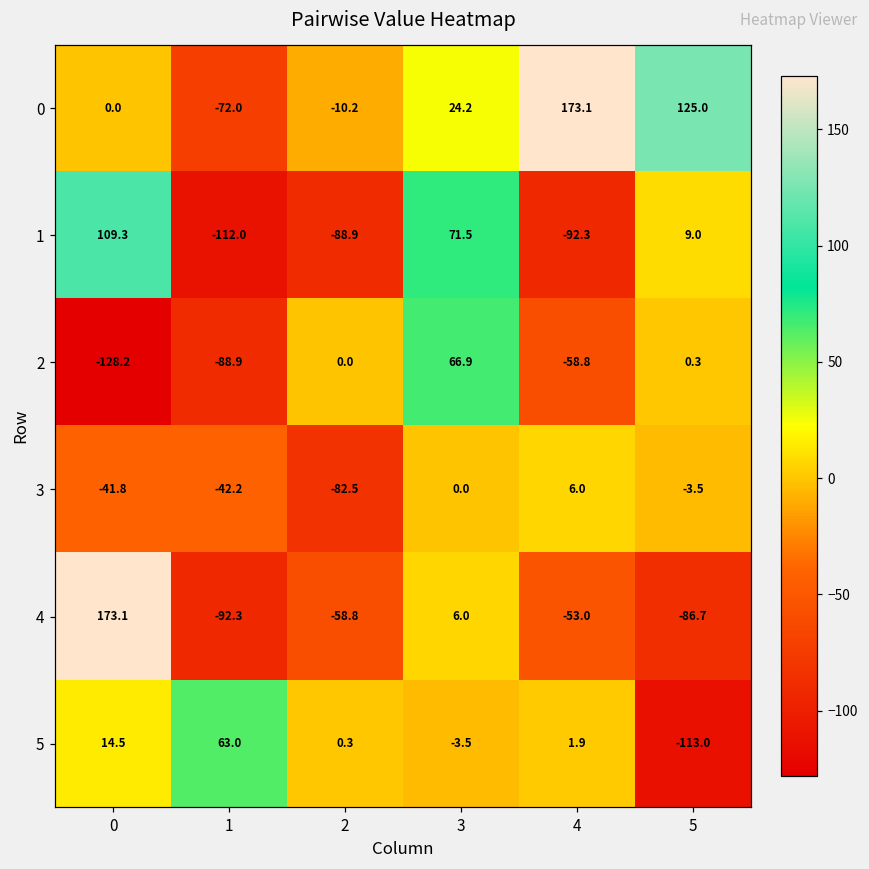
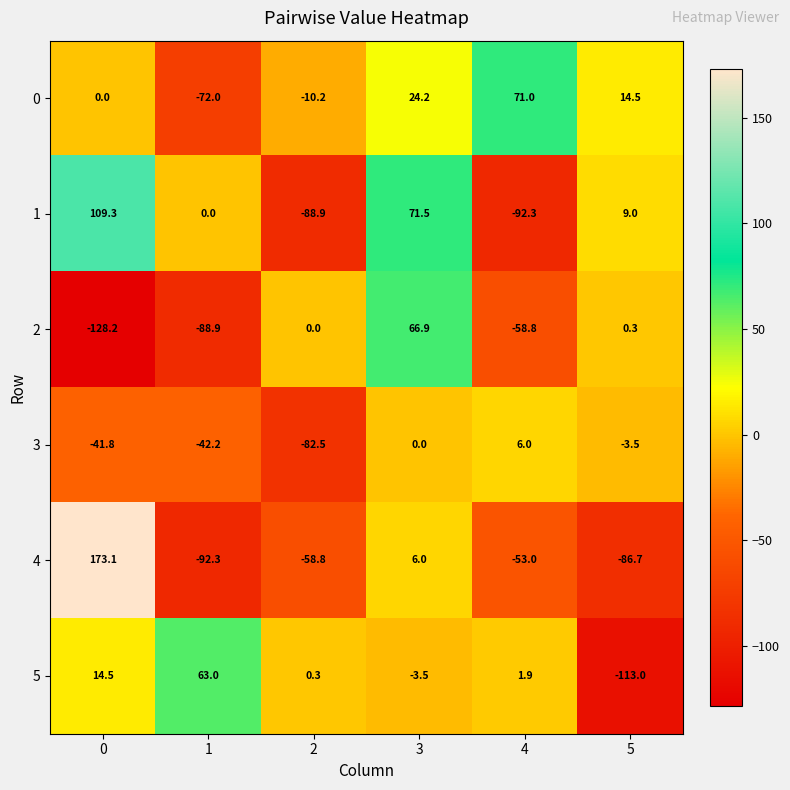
0, 4: 173.1 -> 71.0
0, 5: 125.0 -> 14.5
1, 1: -112.0 -> 0.0
